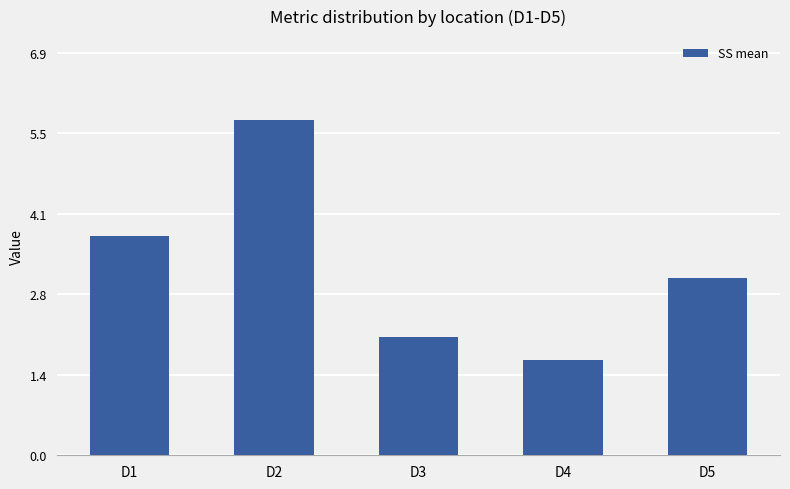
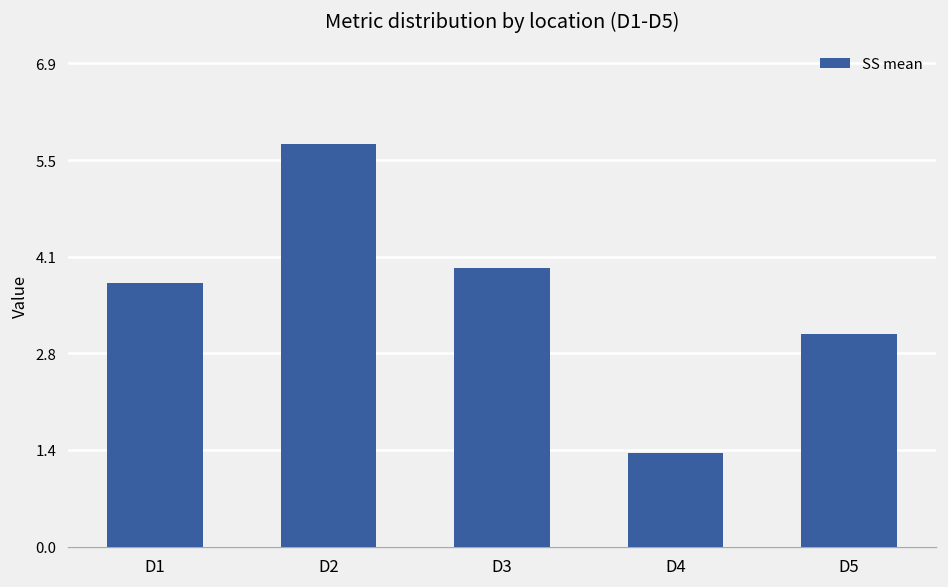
D3: 2.0 -> 4.0
D4: 1.6 -> 1.3
